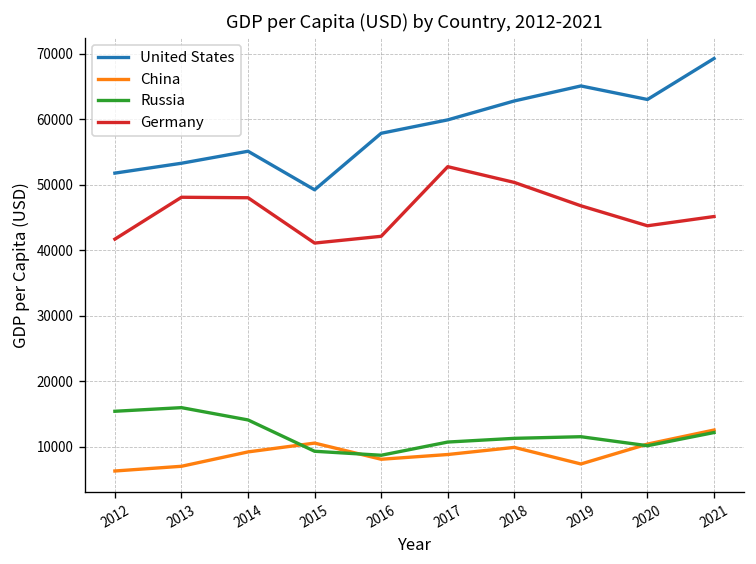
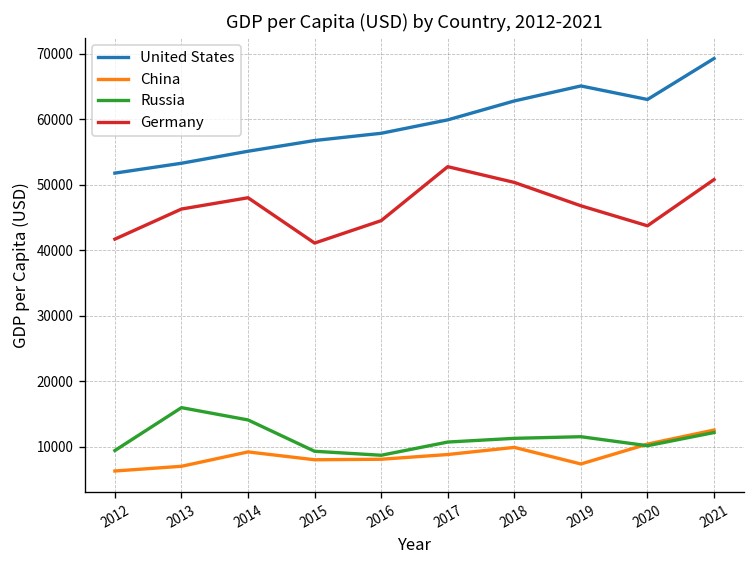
Russia, 2012: 15000 -> 9000
Germany, 2013: 48000 -> 46000
United States, 2015: 49000 -> 57000
China, 2015: 11000 -> 8000
Germany, 2016: 42000 -> 45000
Germany, 2021: 45000 -> 51000
